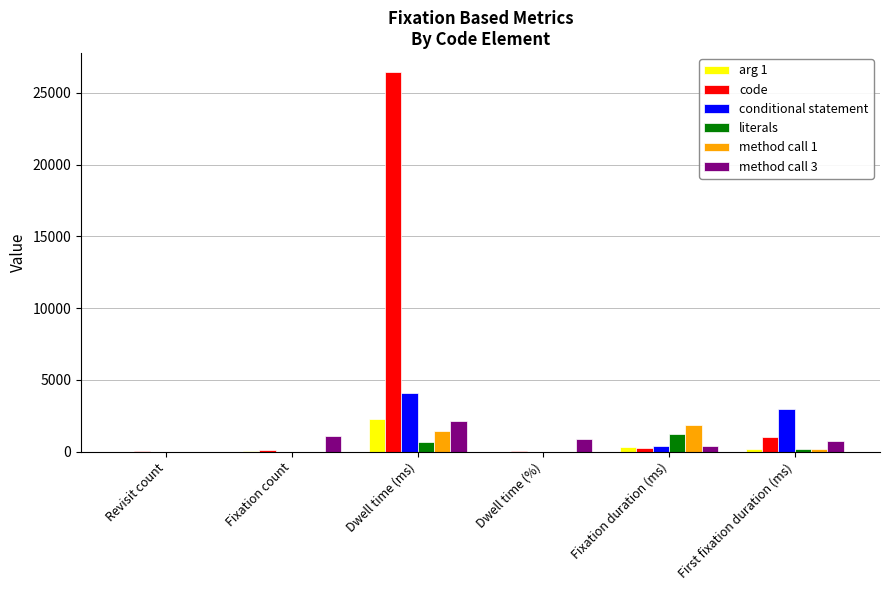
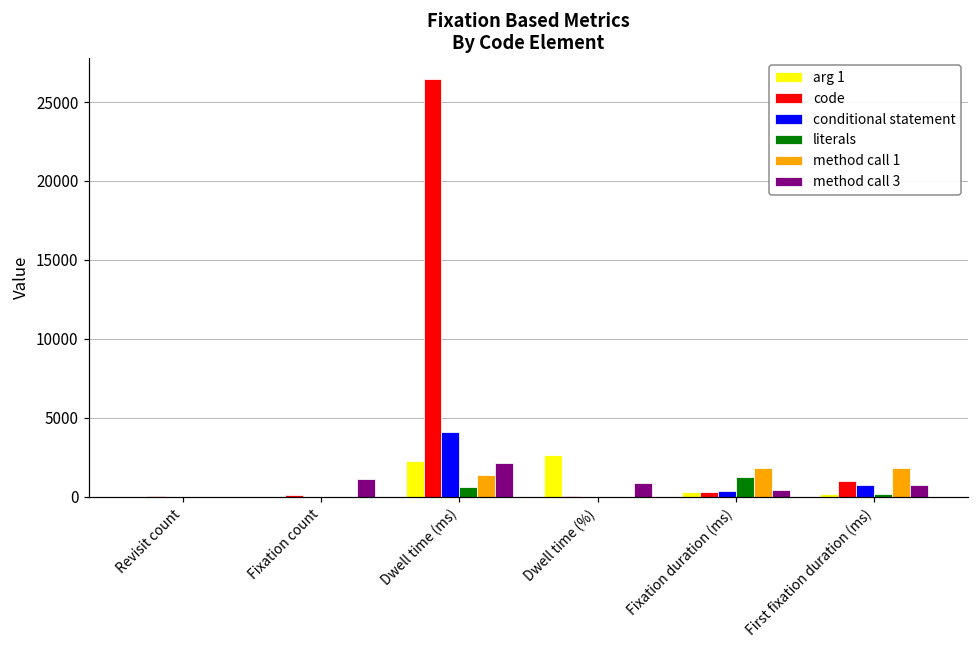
arg 1, Dwell time (%): 0 -> 2700
conditional statement, First fixation duration (ms): 3000 -> 800
method call 1, First fixation duration (ms): 200 -> 1800
